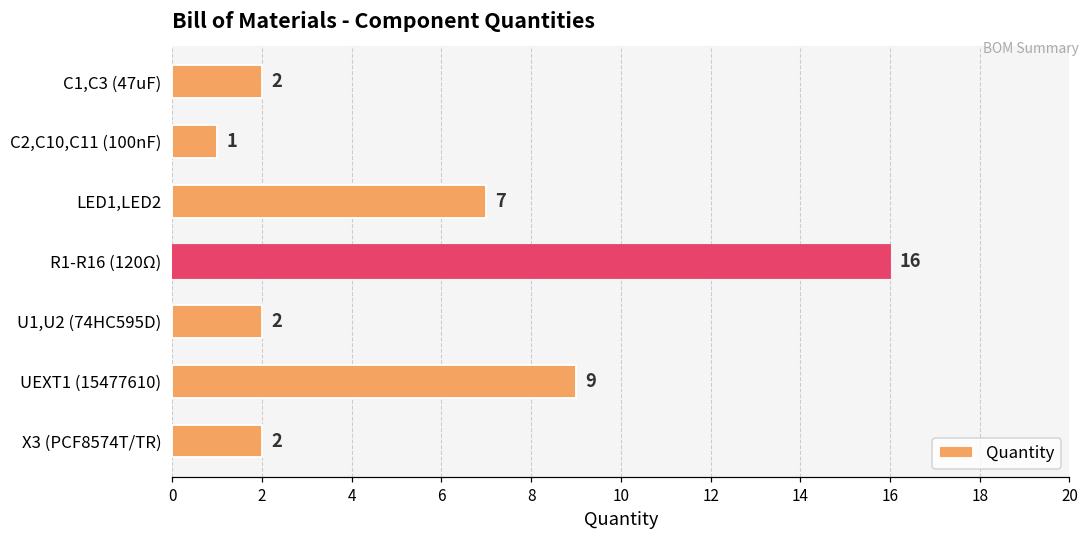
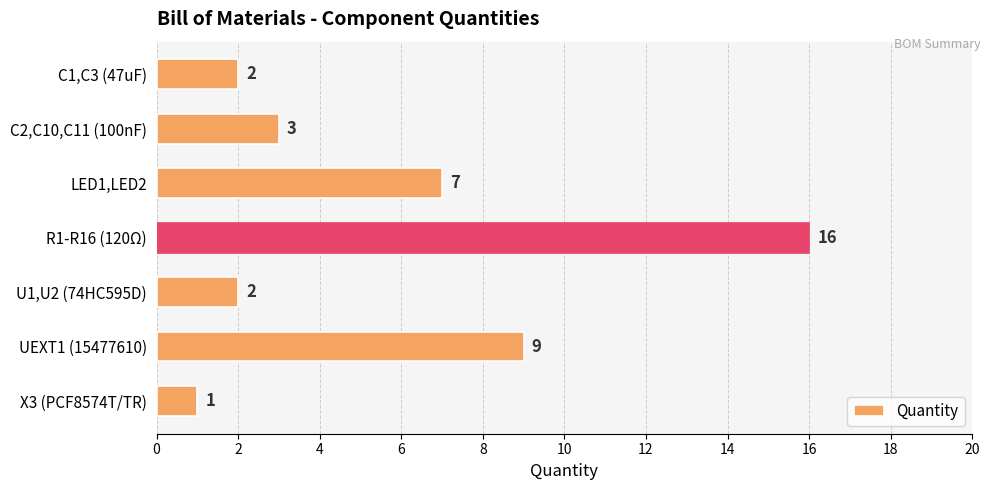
C2,C10,C11 (100nF): 1 -> 3
X3 (PCF8574T/TR): 2 -> 1
